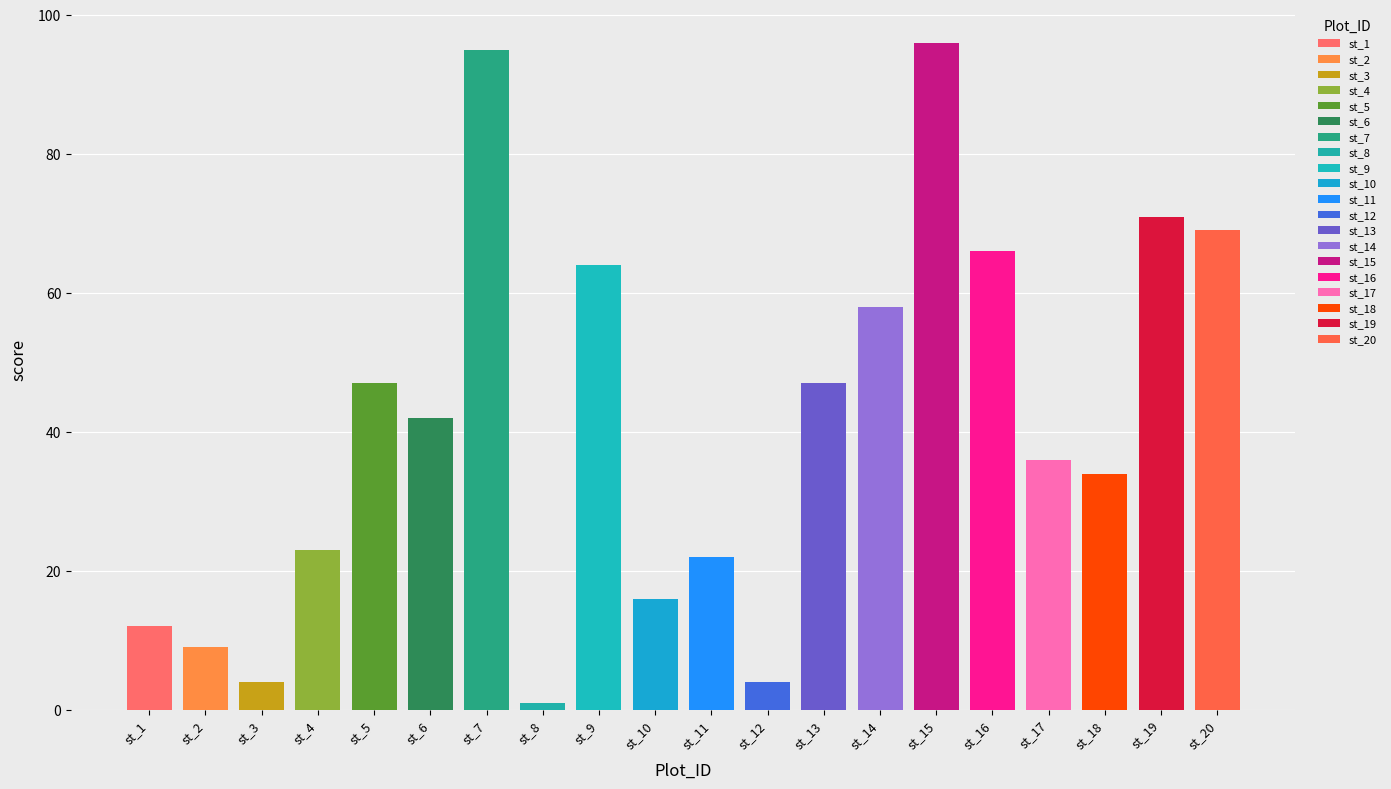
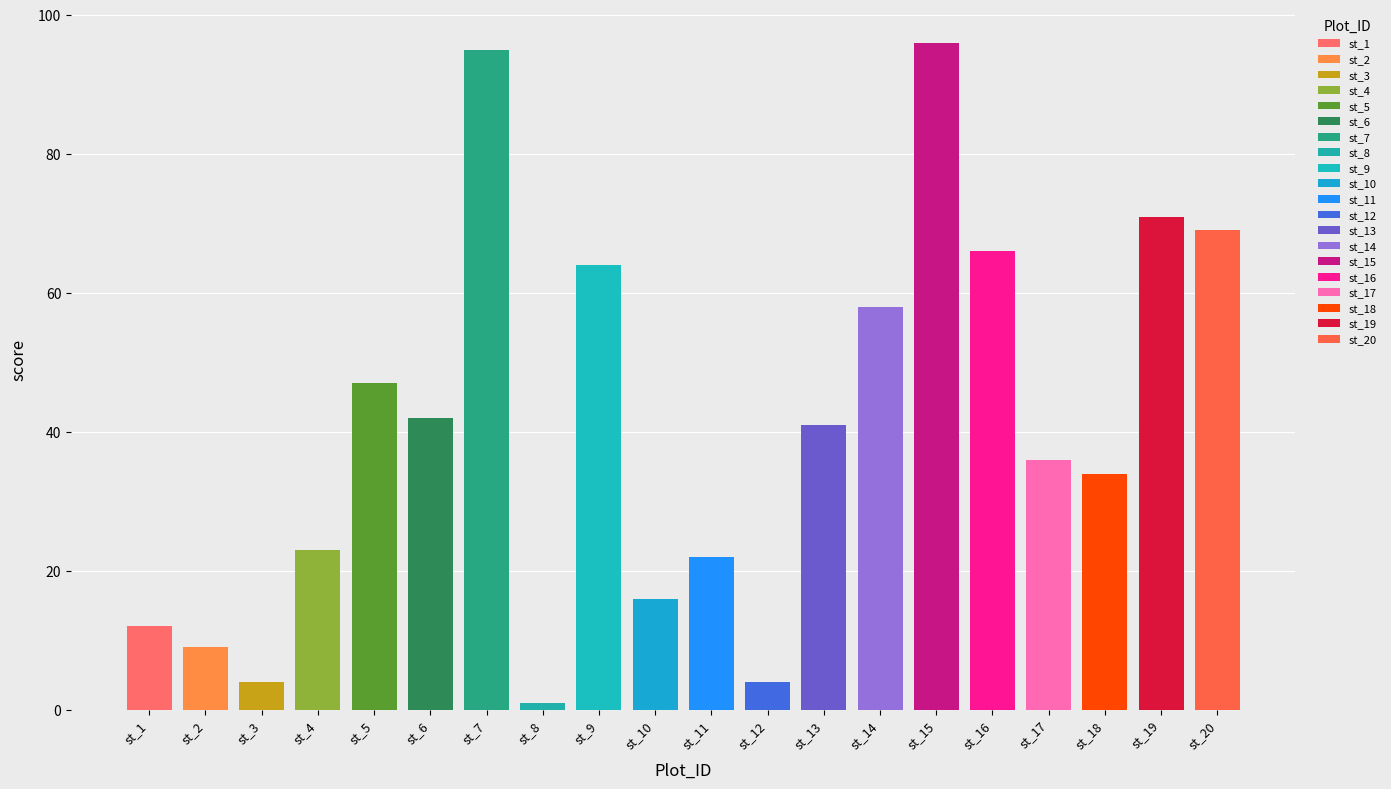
st_13: 47 -> 41
